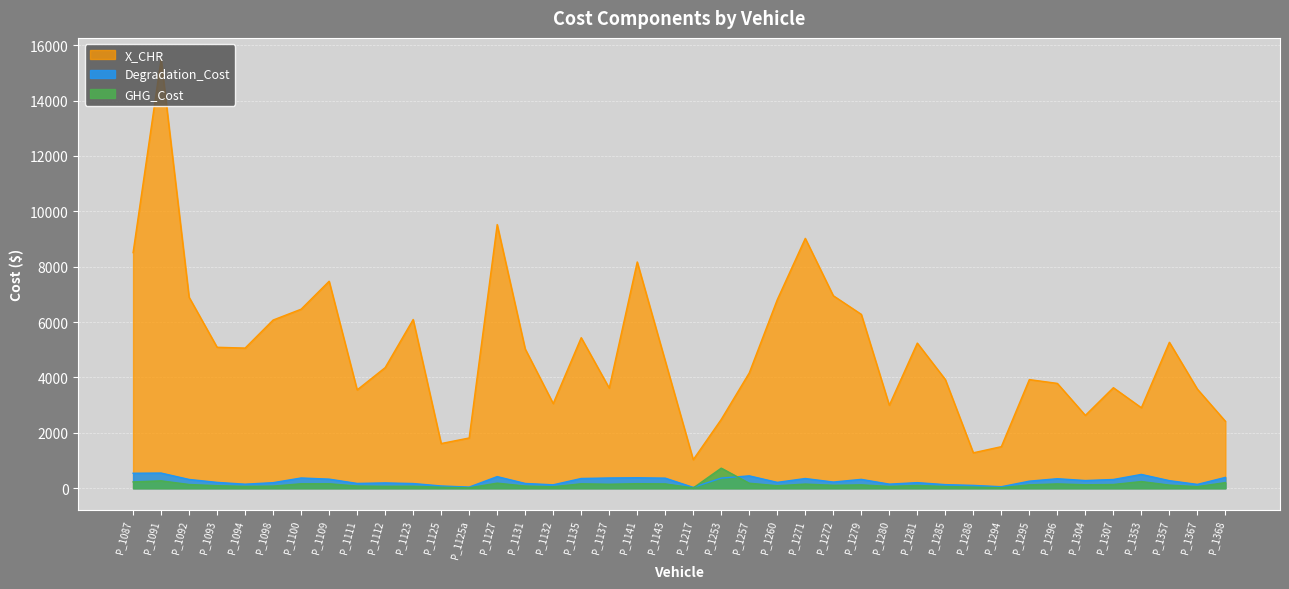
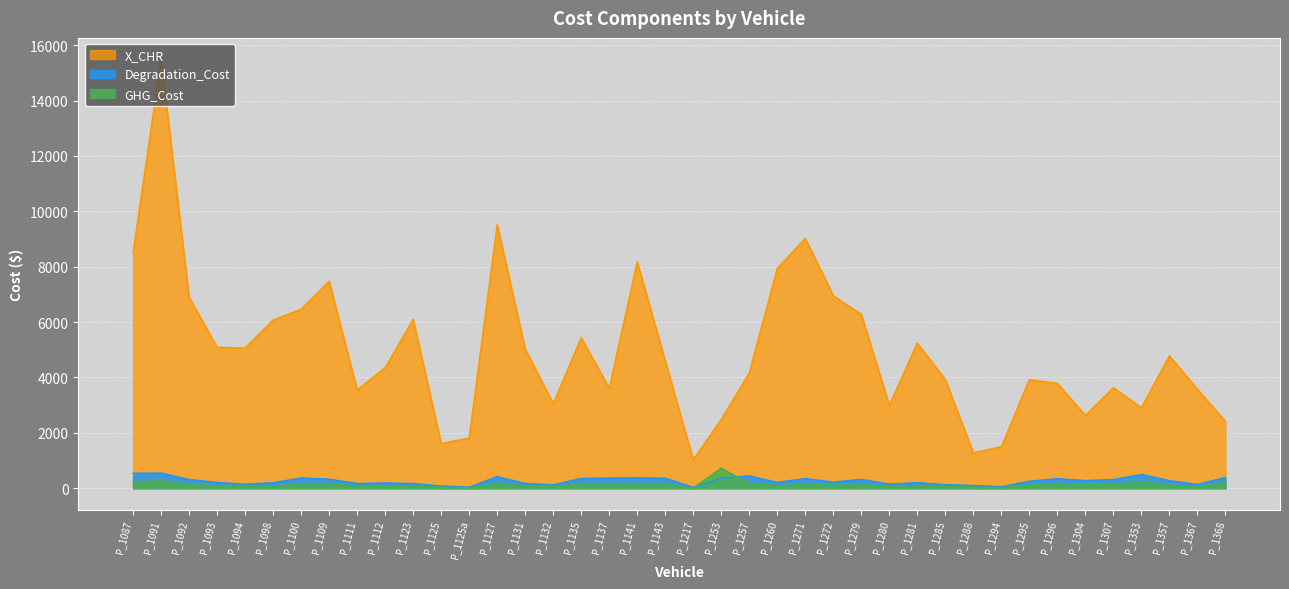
X_CHR, P_1260: 6800 -> 7900
X_CHR, P_1357: 5300 -> 4800
